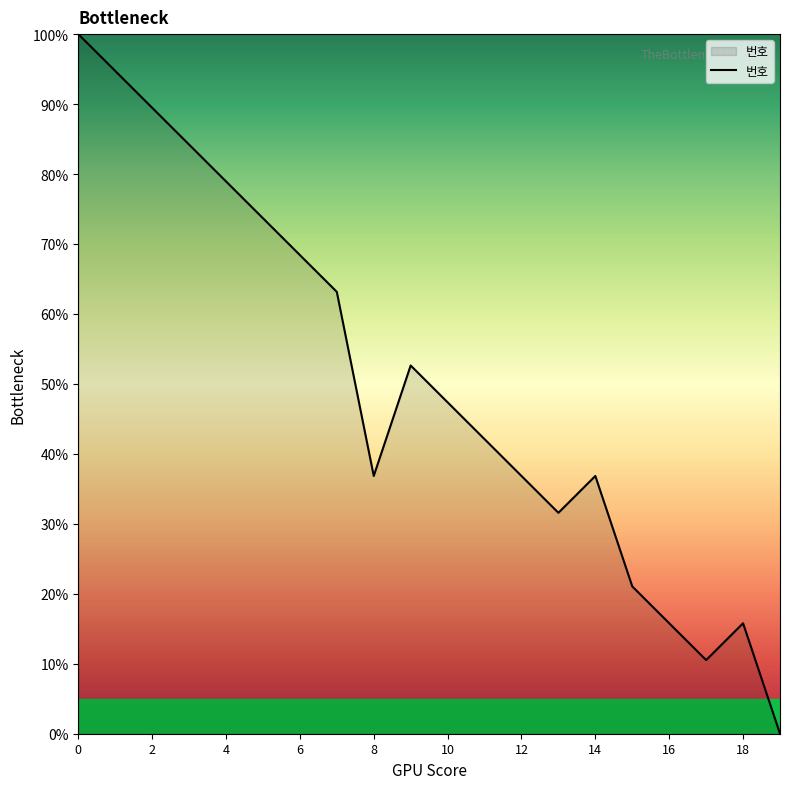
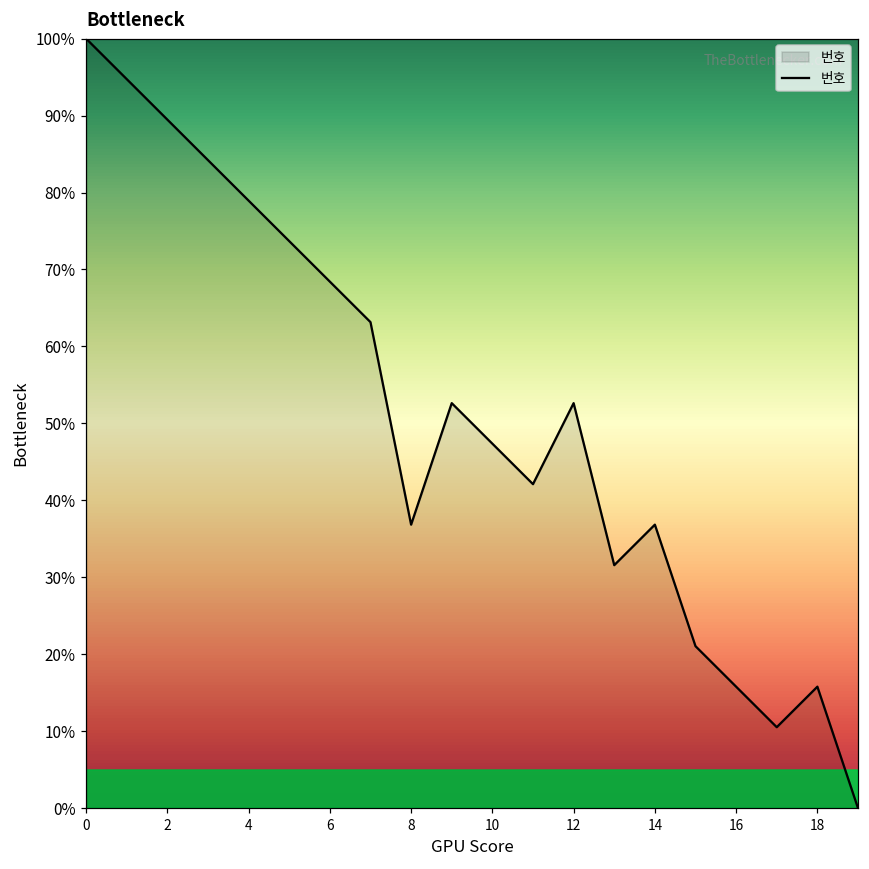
12: 37% -> 53%
